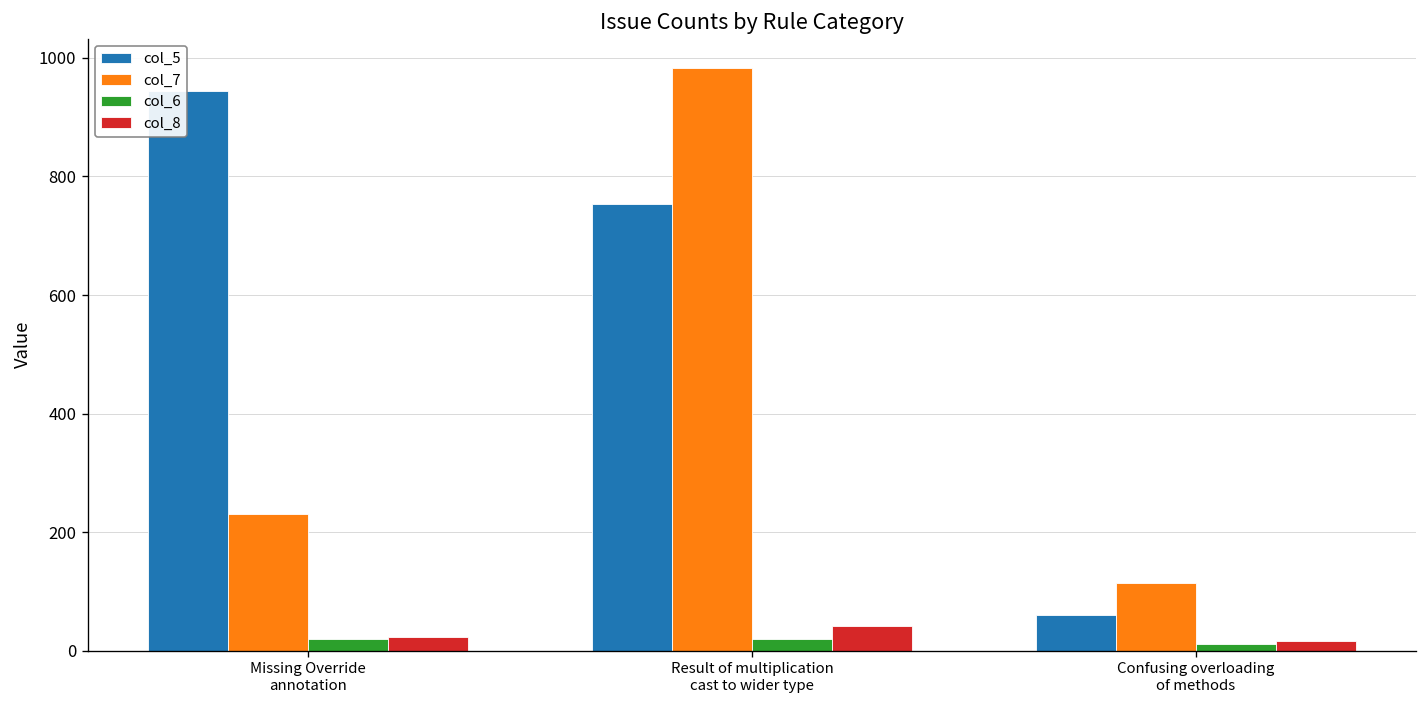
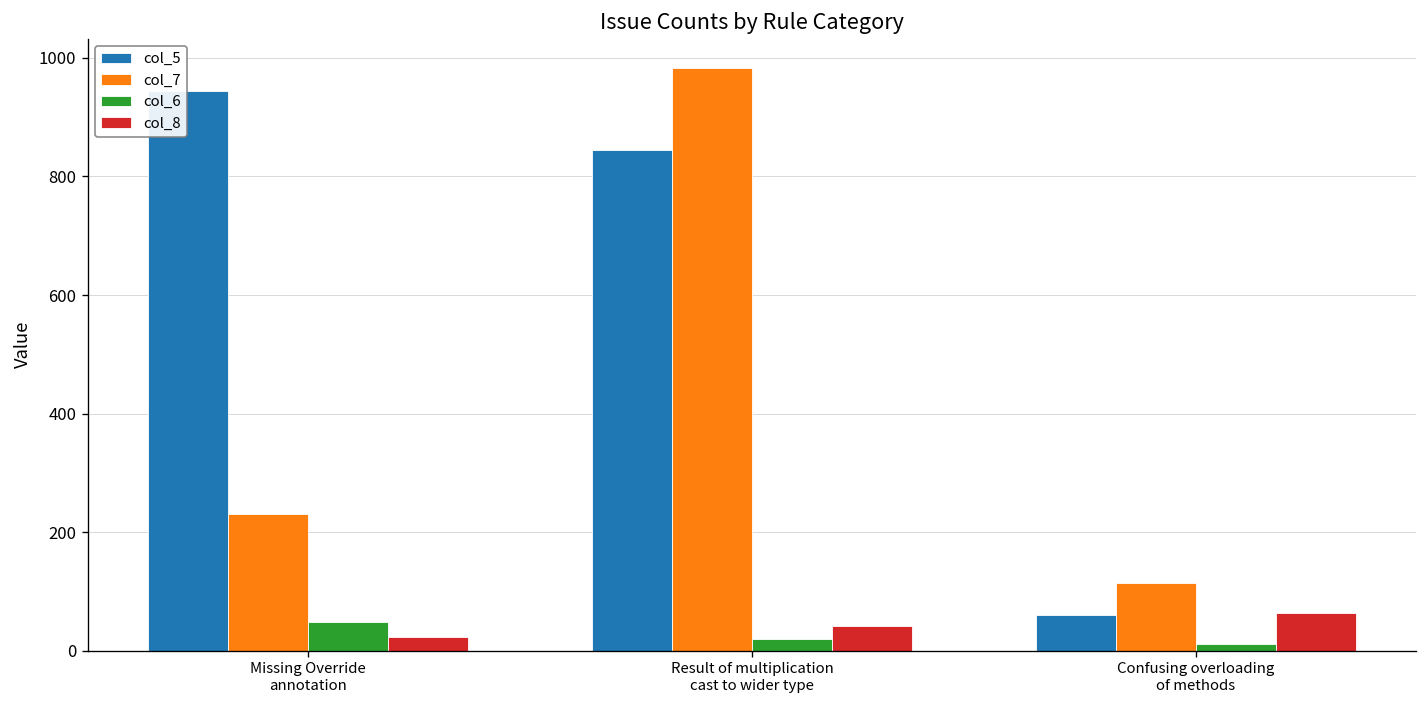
col_6, Missing Override annotation: 20 -> 50
col_5, Result of multiplication cast to wider type: 750 -> 840
col_8, Confusing overloading of methods: 20 -> 60
